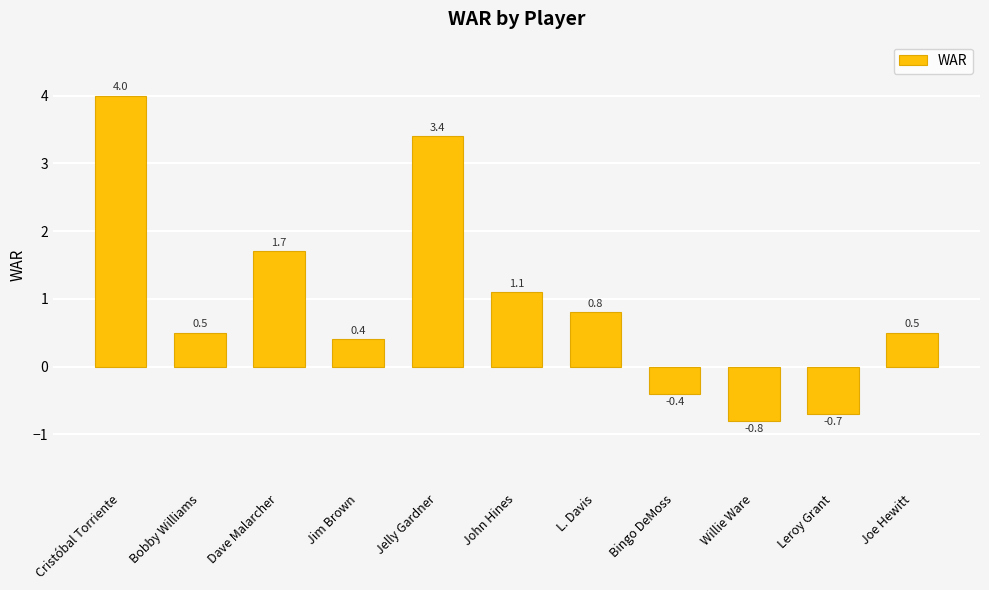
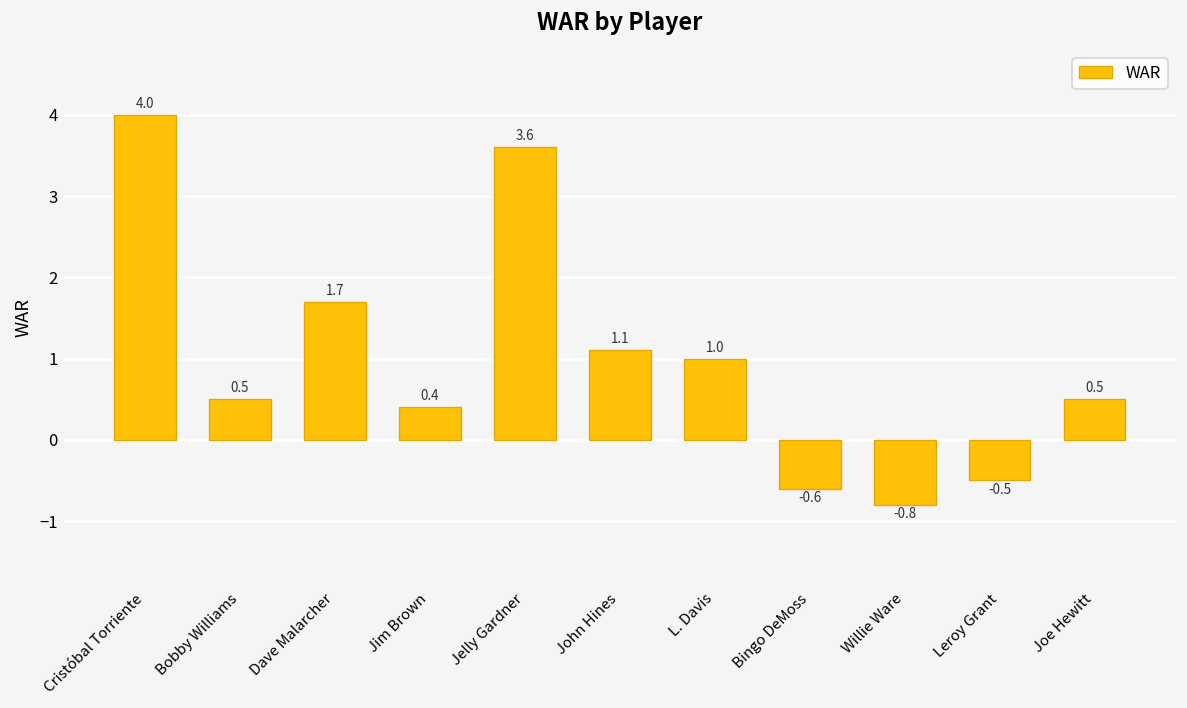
Jelly Gardner: 3.4 -> 3.6
L. Davis: 0.8 -> 1.0
Bingo DeMoss: -0.4 -> -0.6
Leroy Grant: -0.7 -> -0.5
